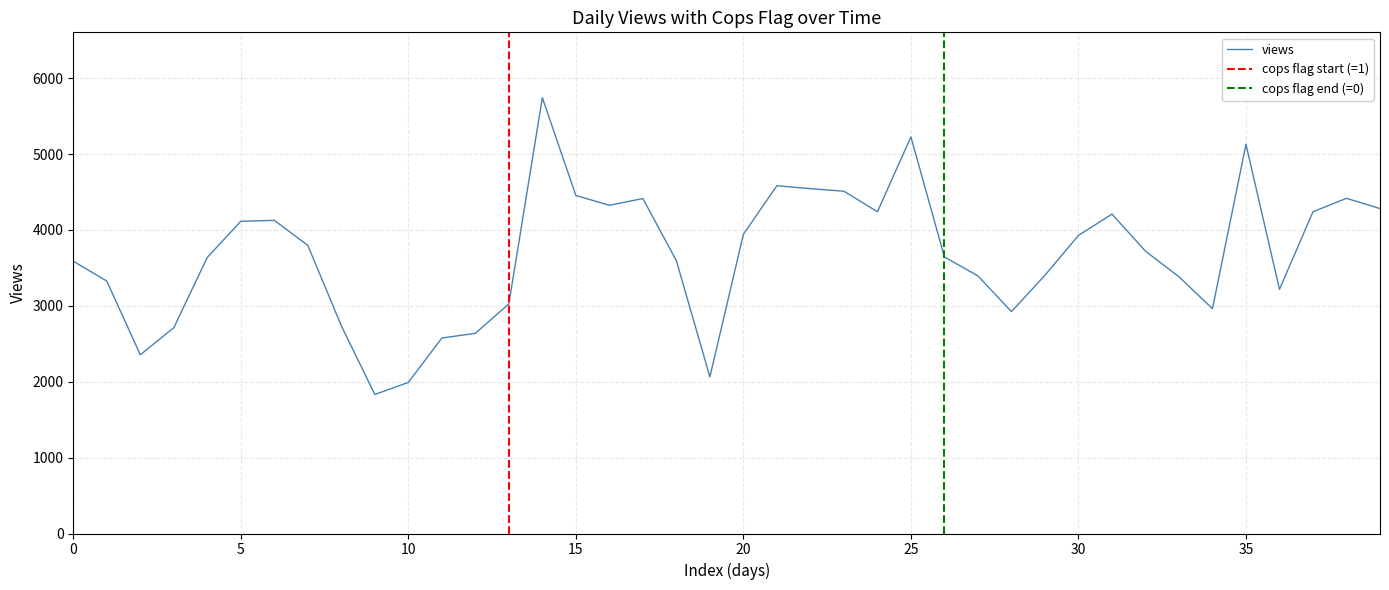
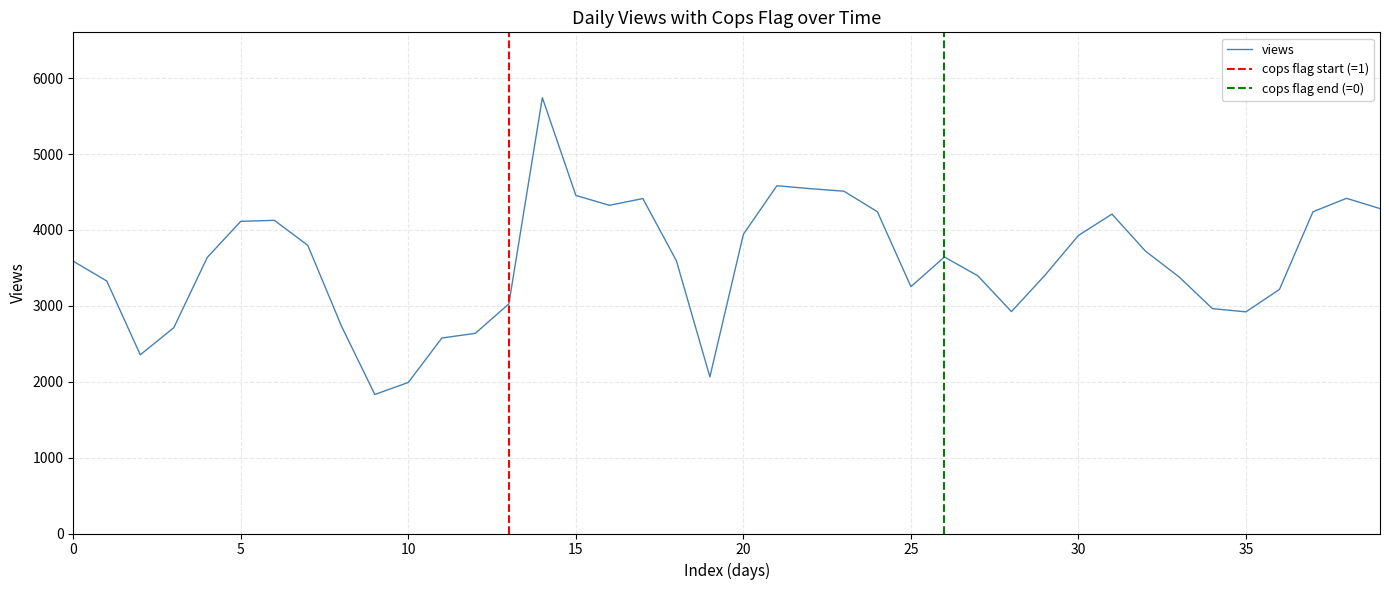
25: 5200 -> 3300
35: 5100 -> 2900
